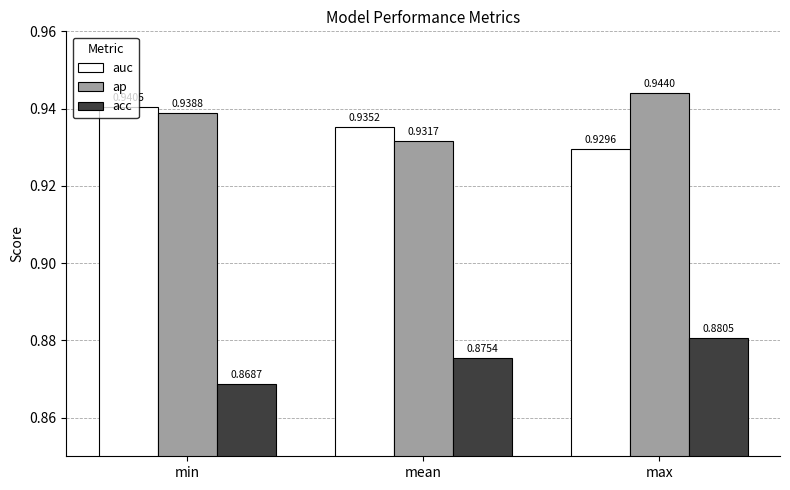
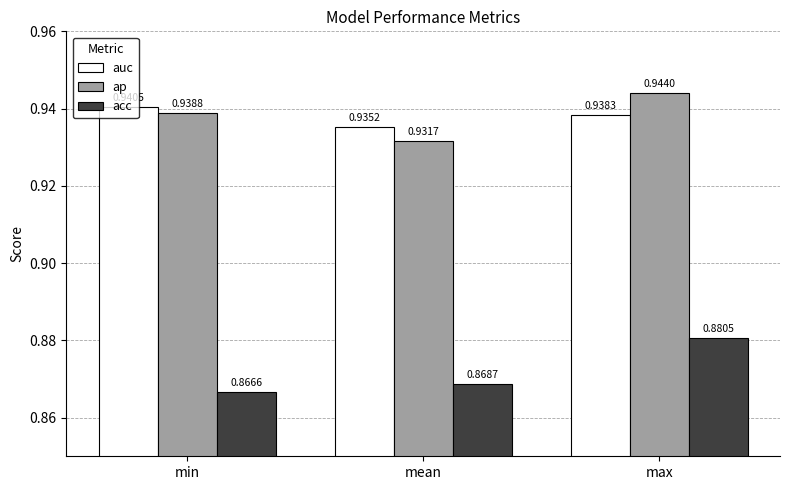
acc, min: 0.8687 -> 0.8666
acc, mean: 0.8754 -> 0.8687
auc, max: 0.9296 -> 0.9383
